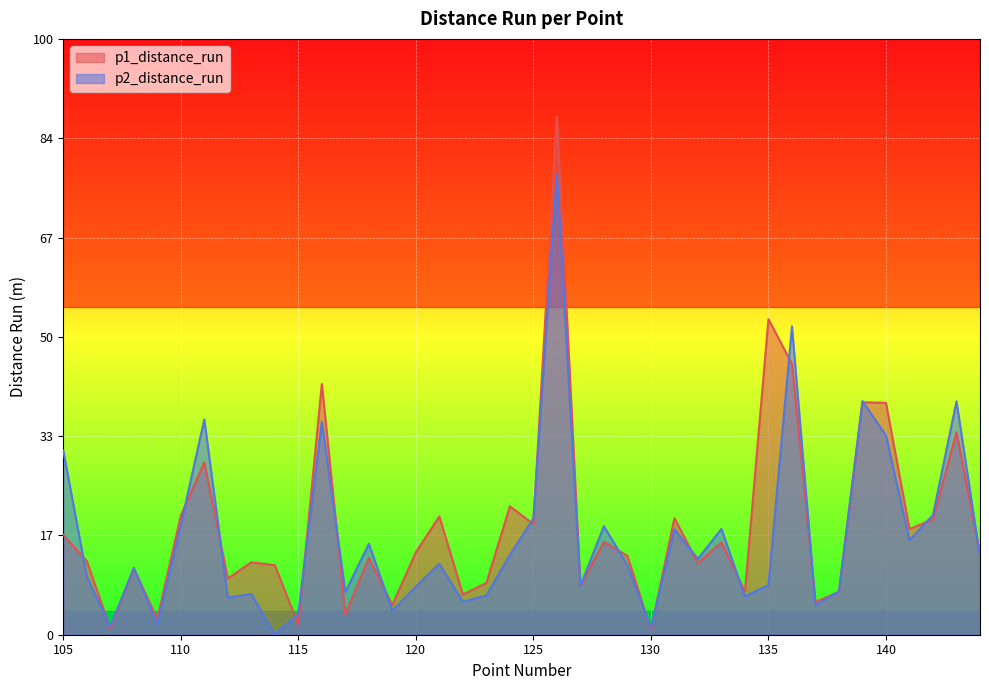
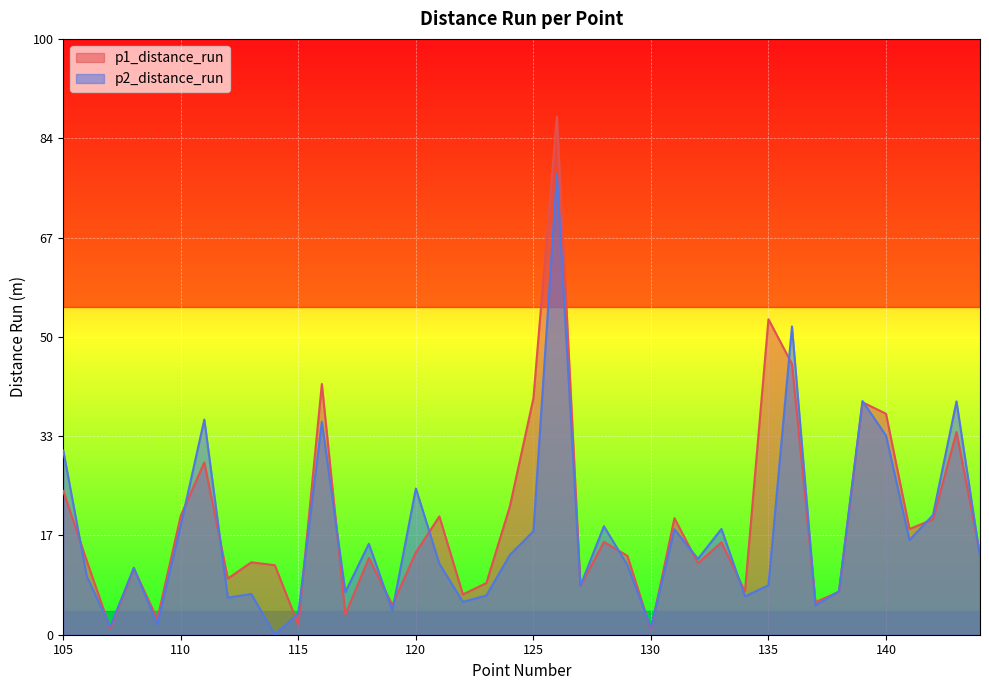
p1_distance_run, 105: 17 -> 24
p2_distance_run, 120: 8 -> 25
p1_distance_run, 125: 19 -> 40
p2_distance_run, 125: 20 -> 17
p1_distance_run, 140: 39 -> 37
